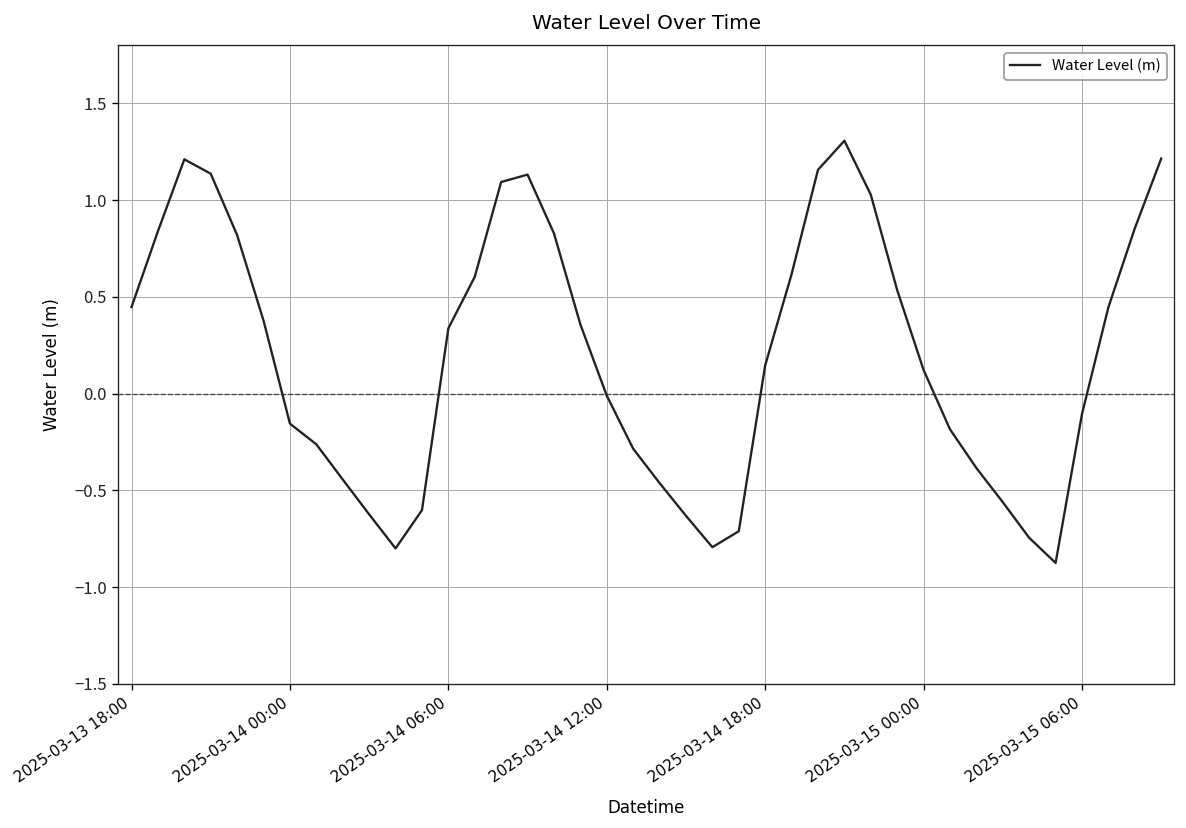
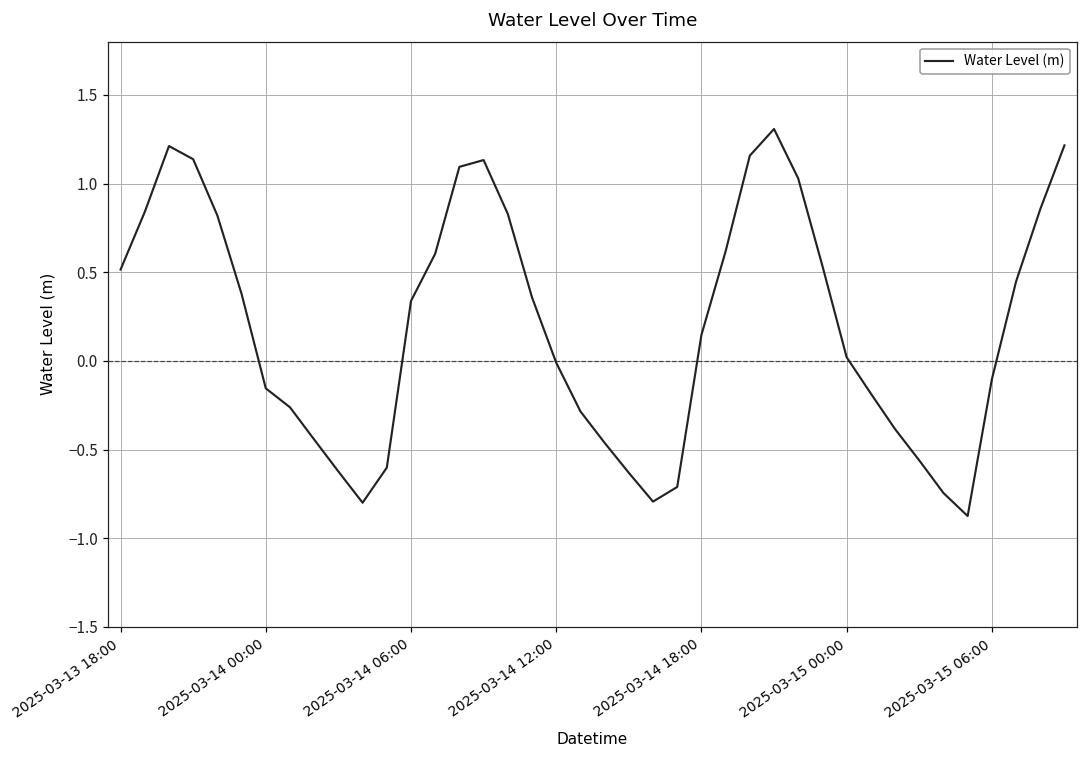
2025-03-13 18:00: 0.45 -> 0.51
2025-03-15 00:00: 0.12 -> 0.02
